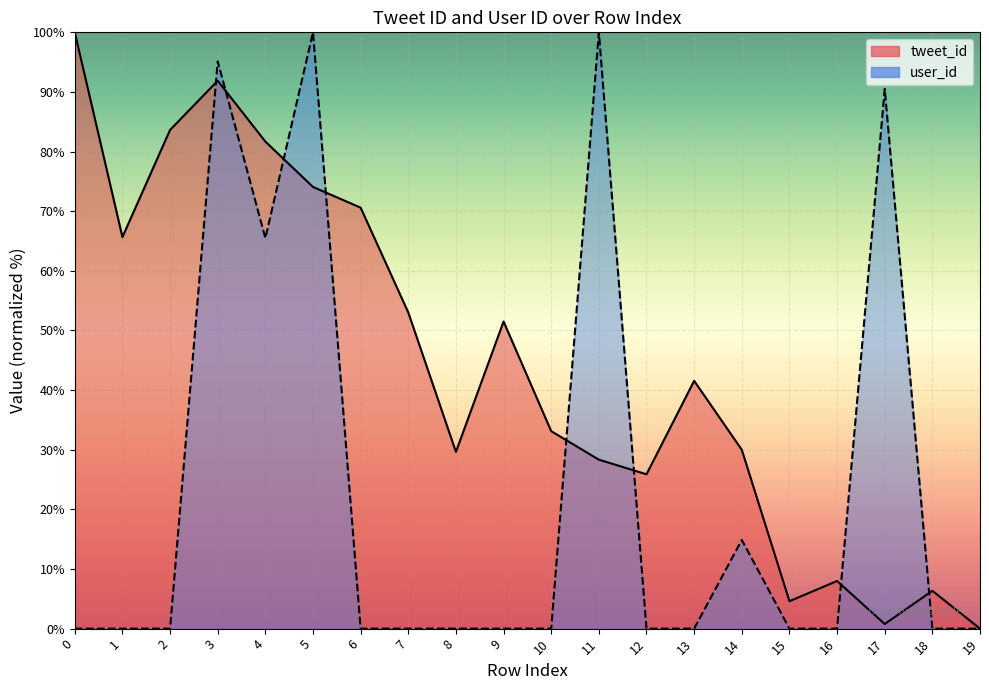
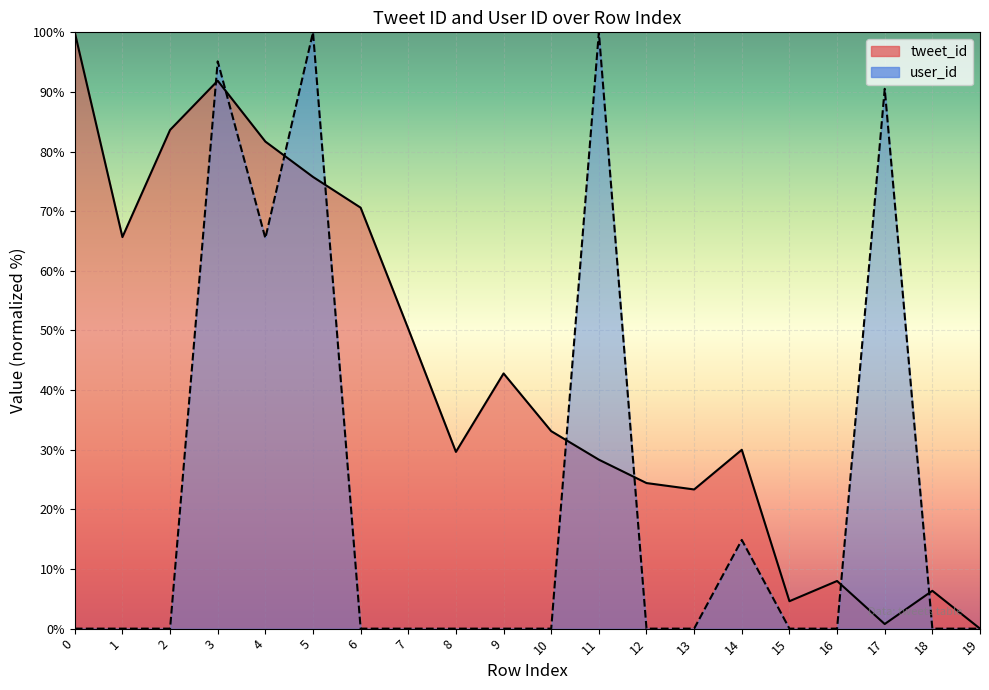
tweet_id, 5: 74% -> 76%
tweet_id, 7: 53% -> 50%
tweet_id, 9: 52% -> 43%
tweet_id, 12: 26% -> 24%
tweet_id, 13: 42% -> 23%
